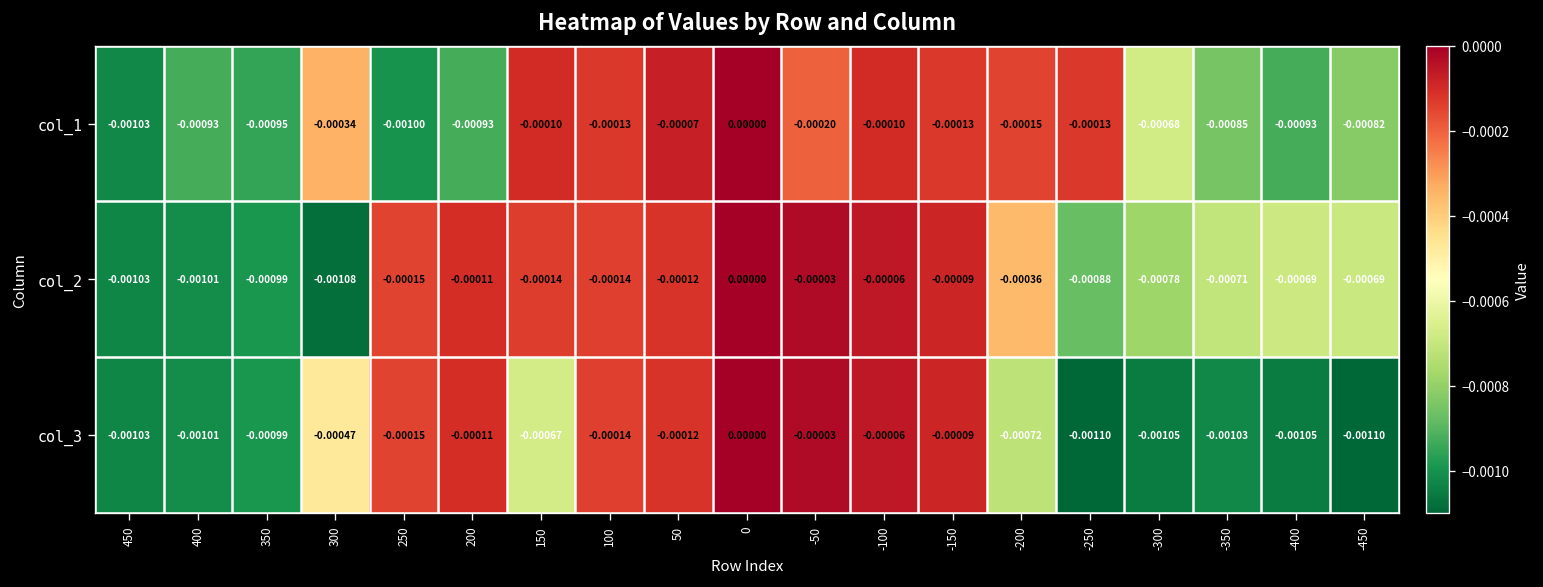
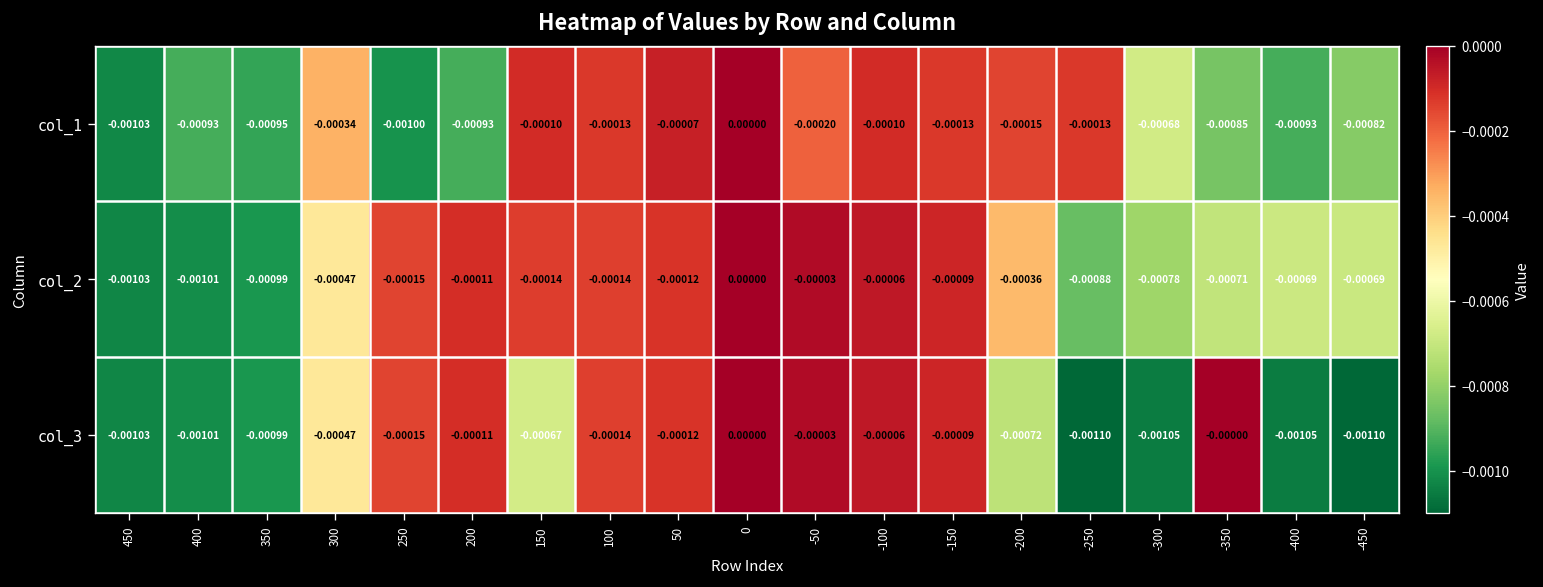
col_2, 300: -0.00108 -> -0.00047
col_3, -350: -0.00103 -> -0.00000
